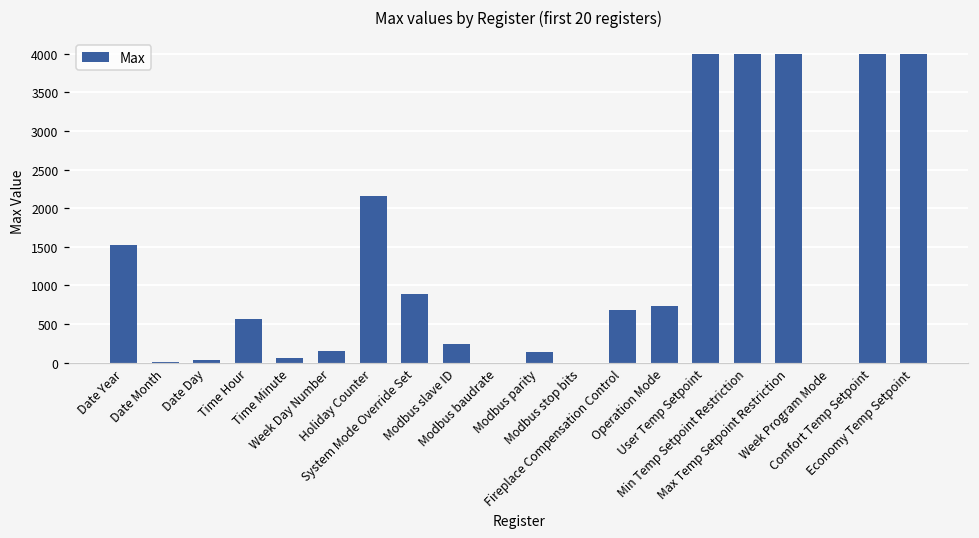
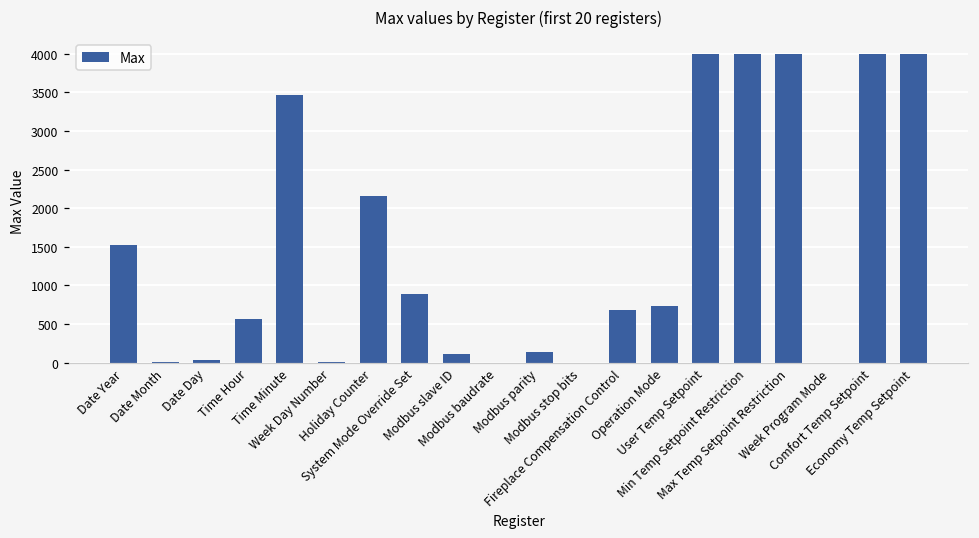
Time Minute: 100 -> 3500
Week Day Number: 200 -> 0
Modbus slave ID: 200 -> 100
